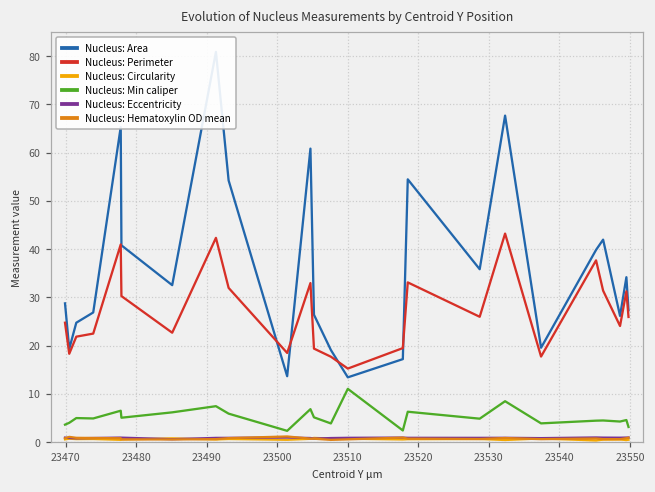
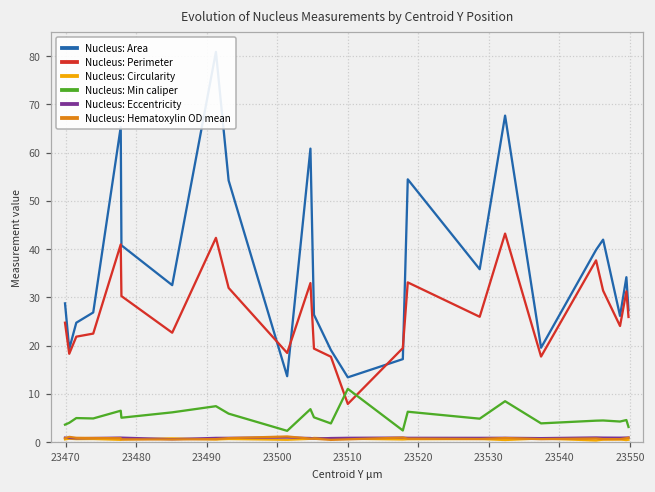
Nucleus: Perimeter, 23510: 15 -> 8
